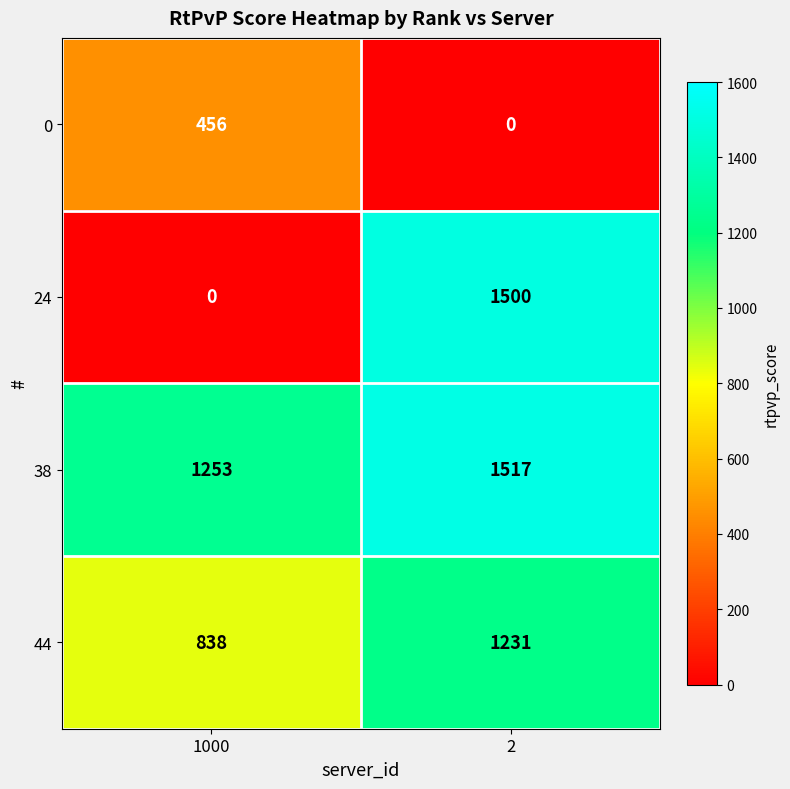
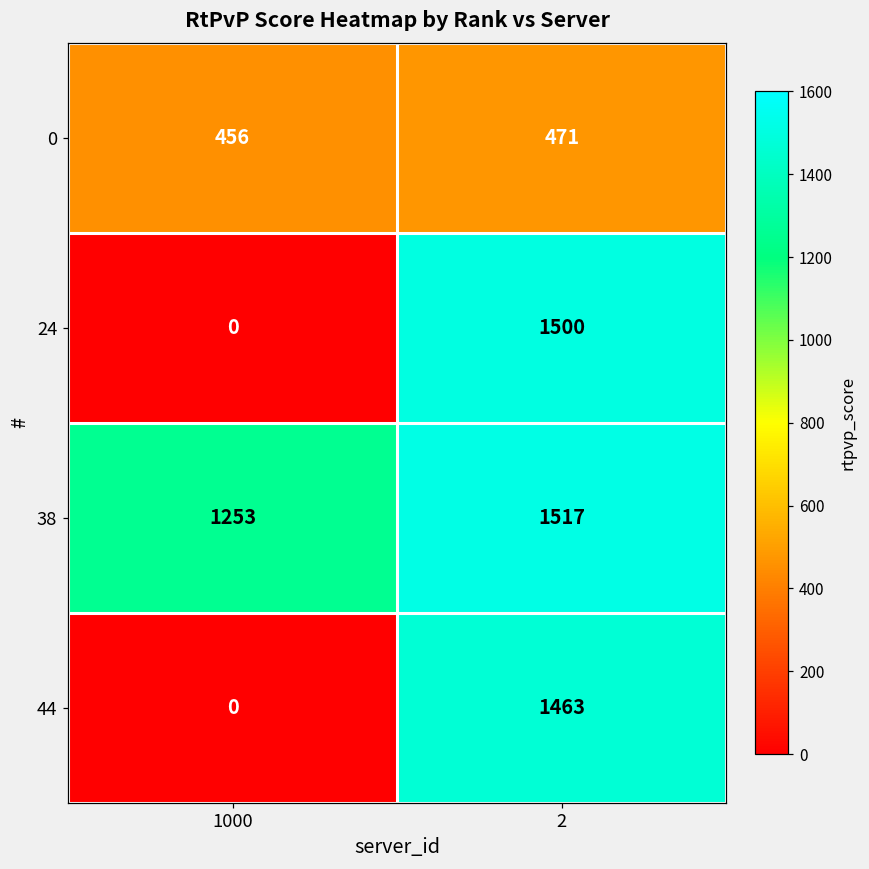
0, 2: 0 -> 471
44, 1000: 838 -> 0
44, 2: 1231 -> 1463
